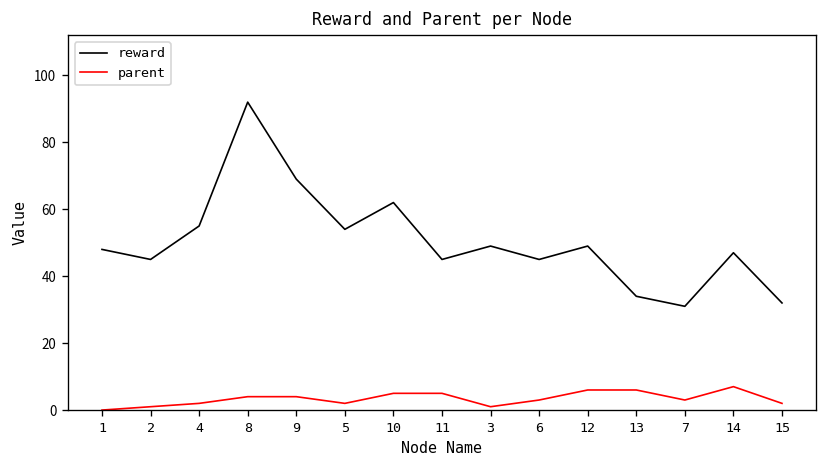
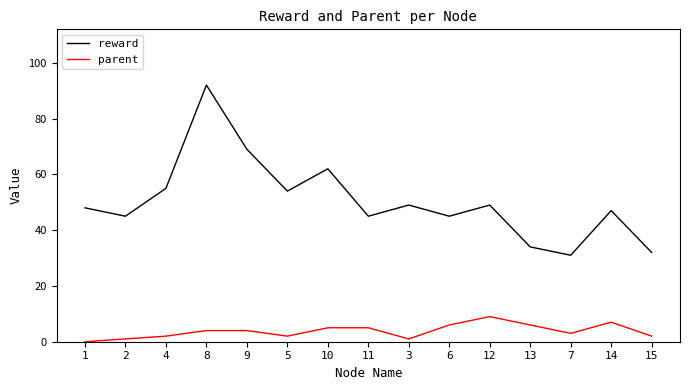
parent, 6: 3 -> 6
parent, 12: 6 -> 9
